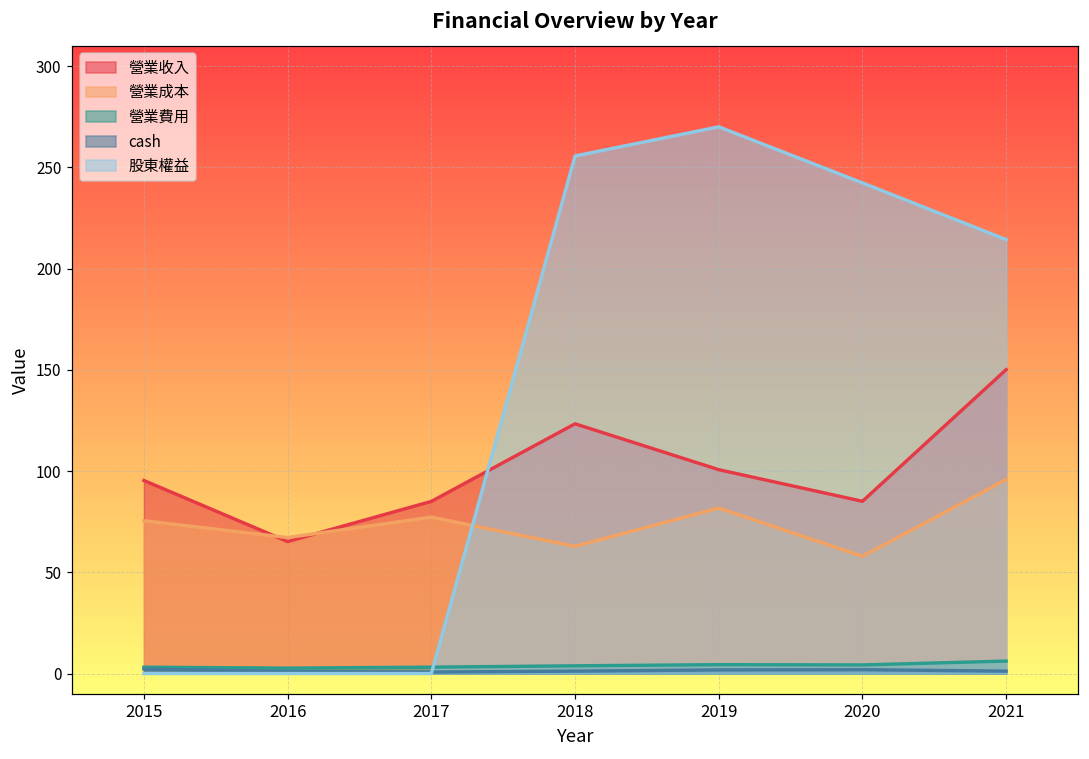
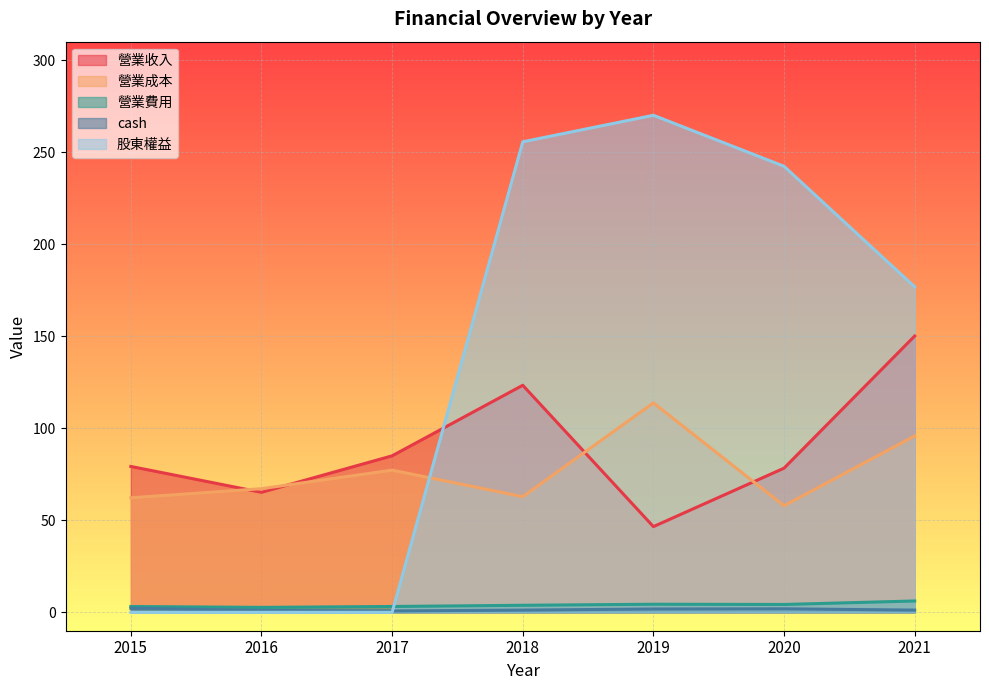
營業收入, 2015: 95 -> 79
營業成本, 2015: 75 -> 62
營業收入, 2019: 101 -> 47
營業成本, 2019: 82 -> 114
營業收入, 2020: 85 -> 78
股東權益, 2021: 214 -> 177
